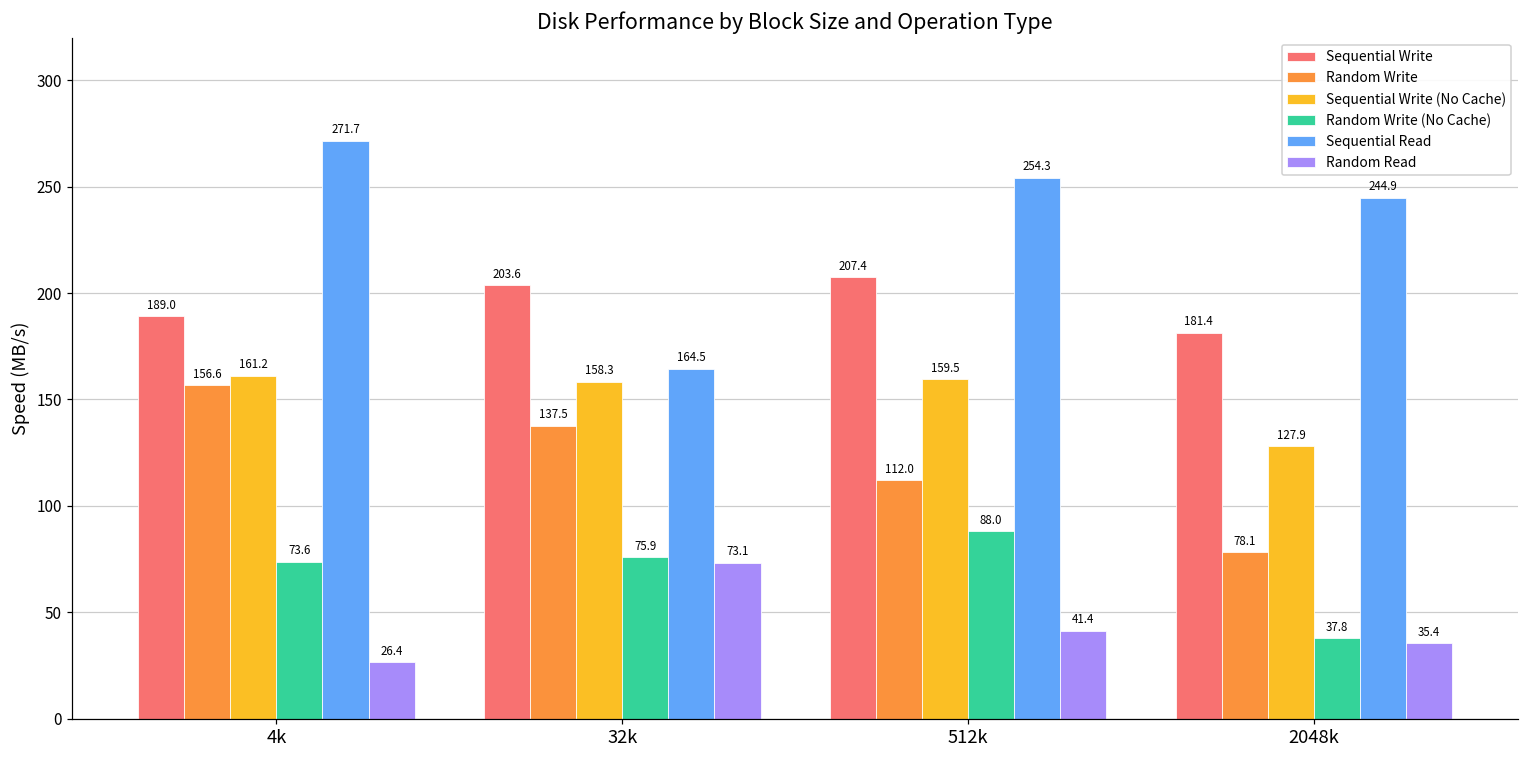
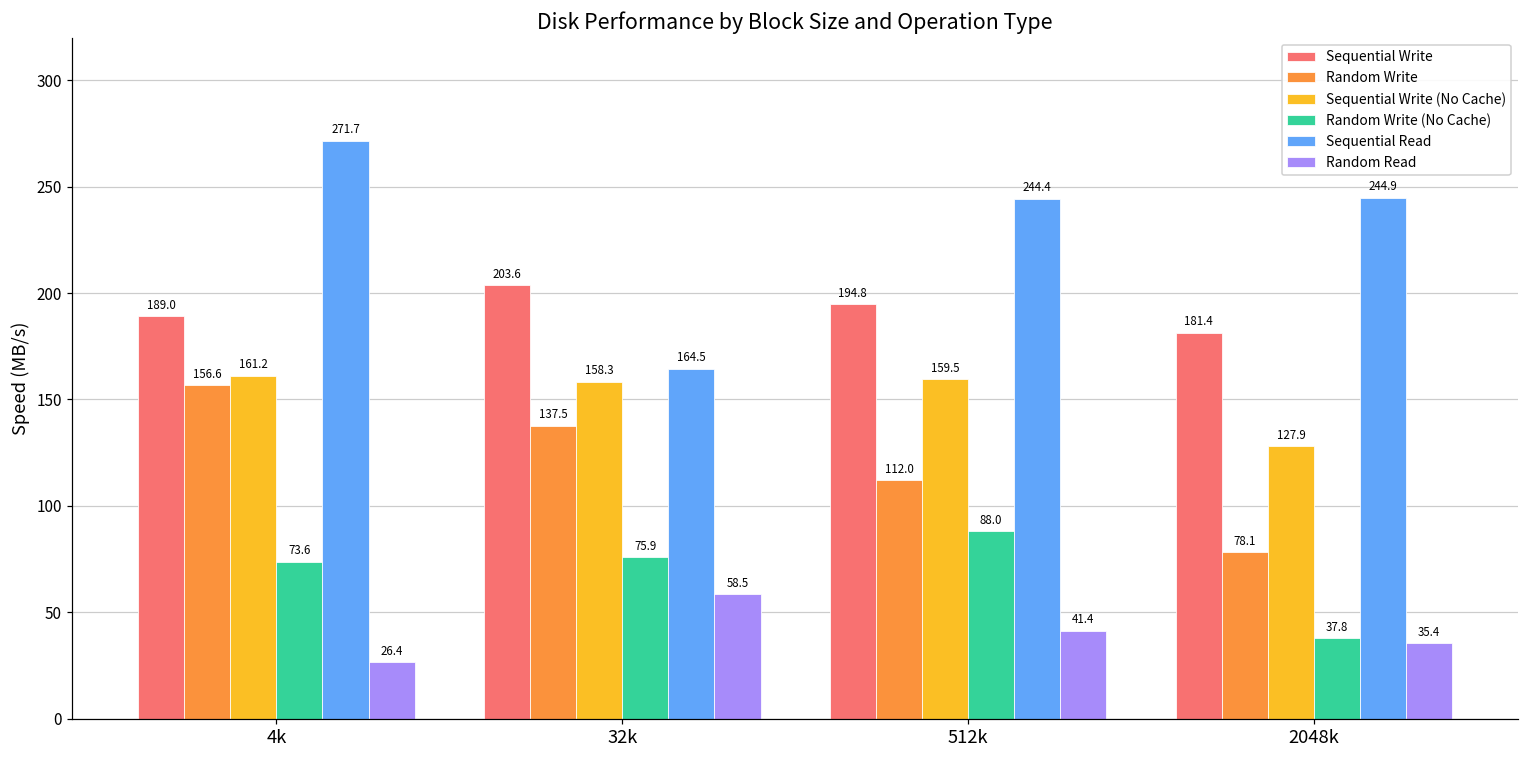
Random Read, 32k: 73.1 -> 58.5
Sequential Write, 512k: 207.4 -> 194.8
Sequential Read, 512k: 254.3 -> 244.4
